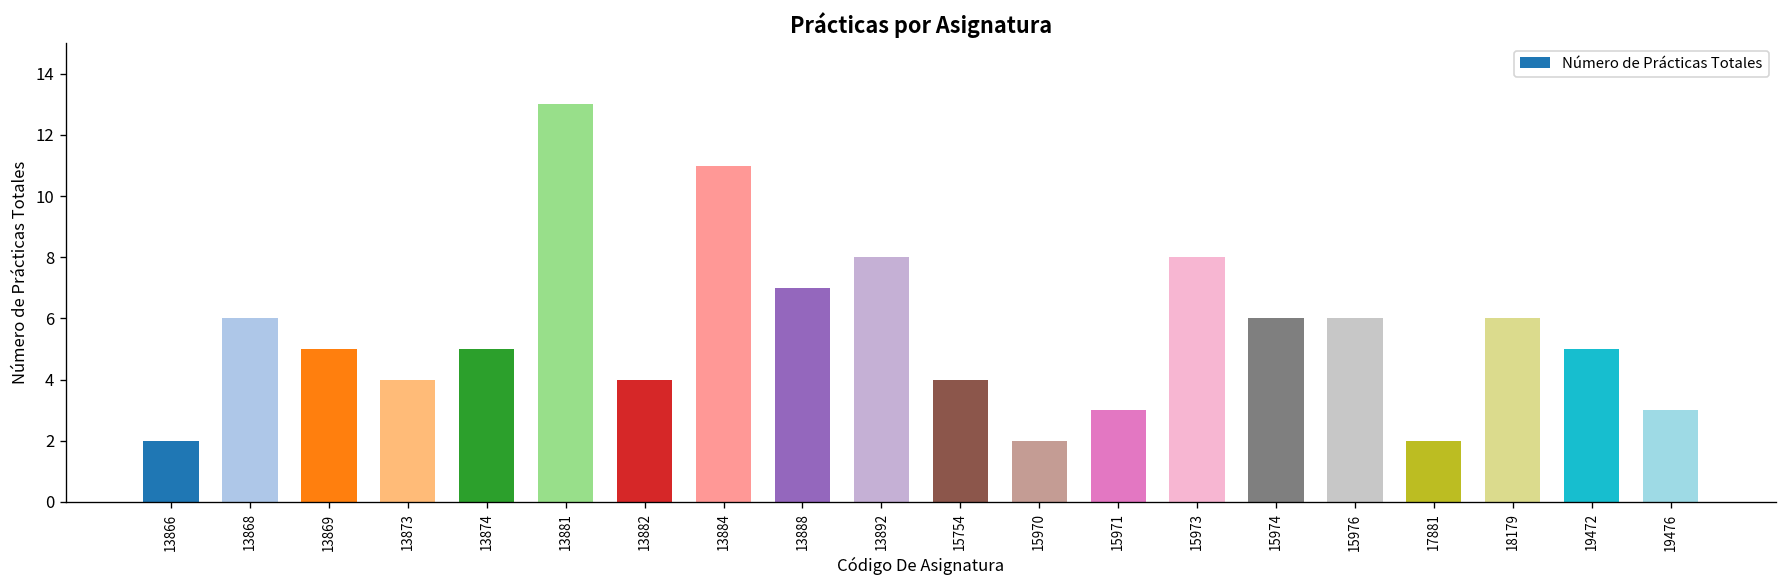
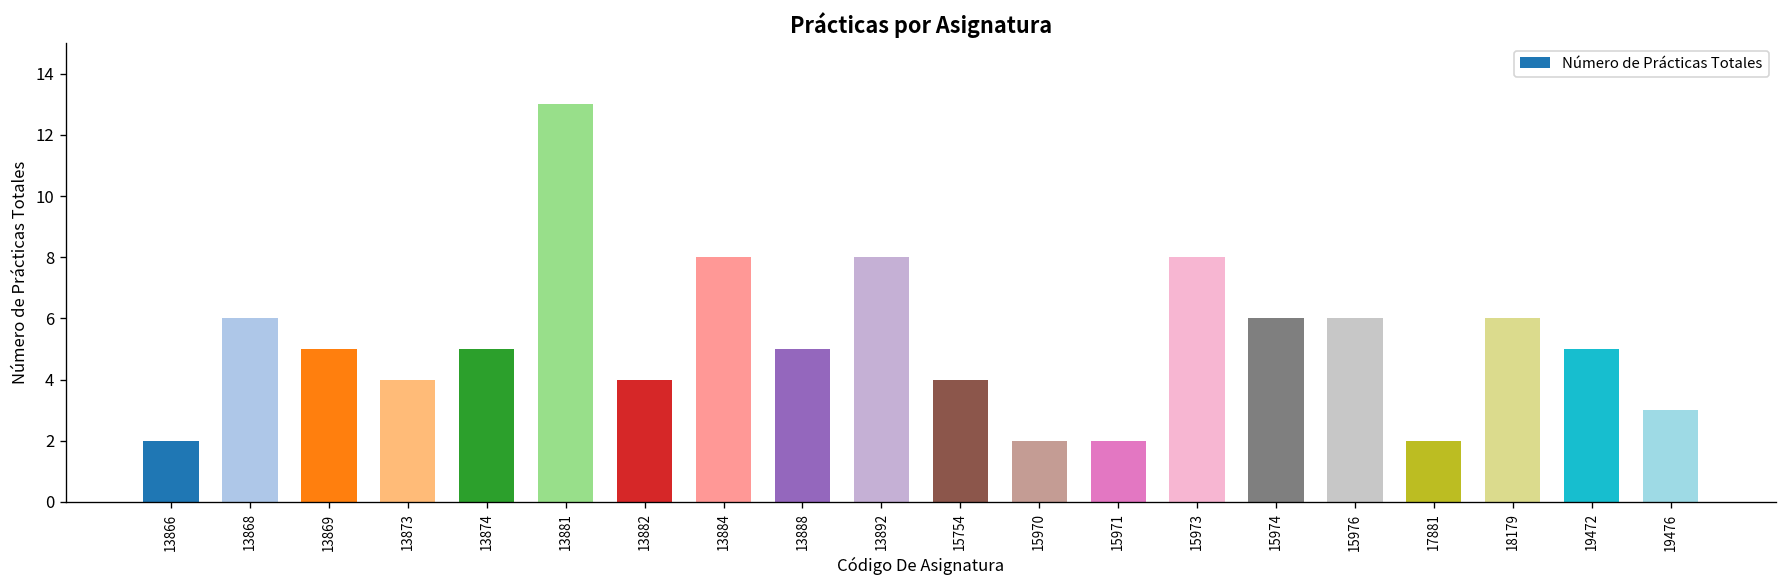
13884: 11 -> 8
13888: 7 -> 5
15971: 3 -> 2
